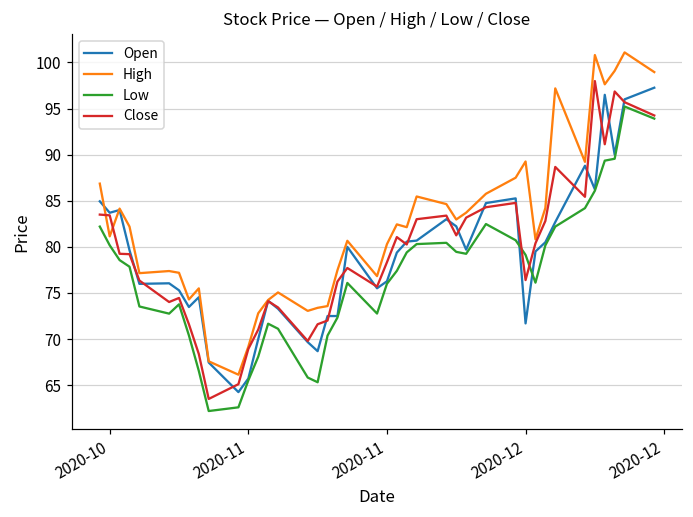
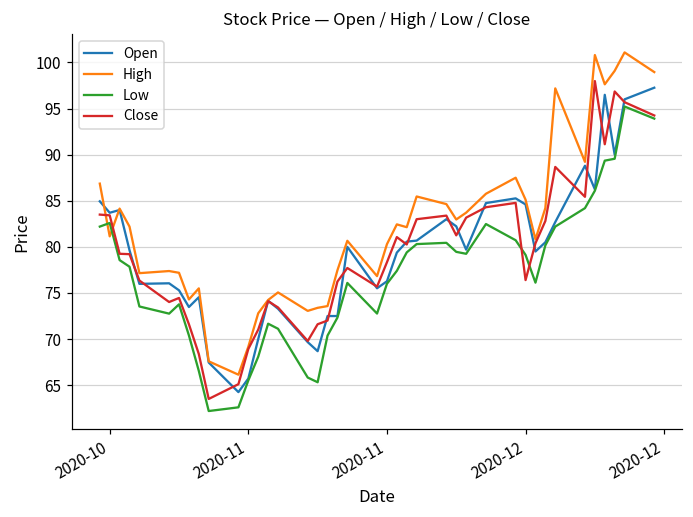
Low, 2020-10: 80 -> 83
Open, 2020-12: 72 -> 85
High, 2020-12: 89 -> 85
